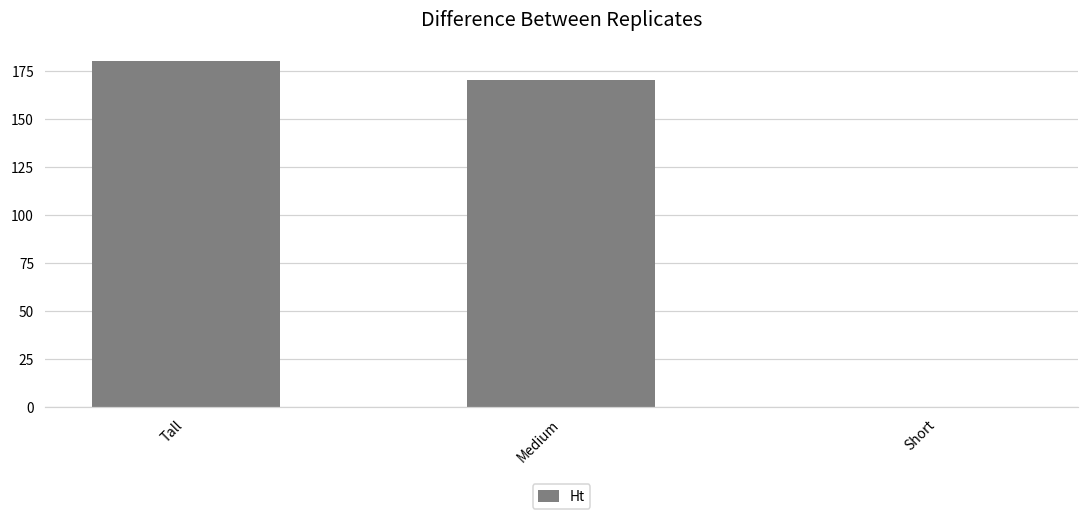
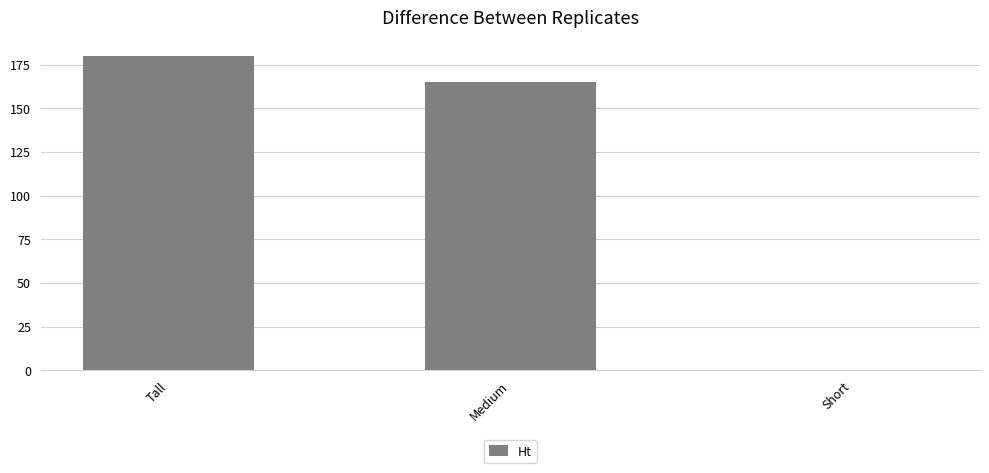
Medium: 170 -> 165
